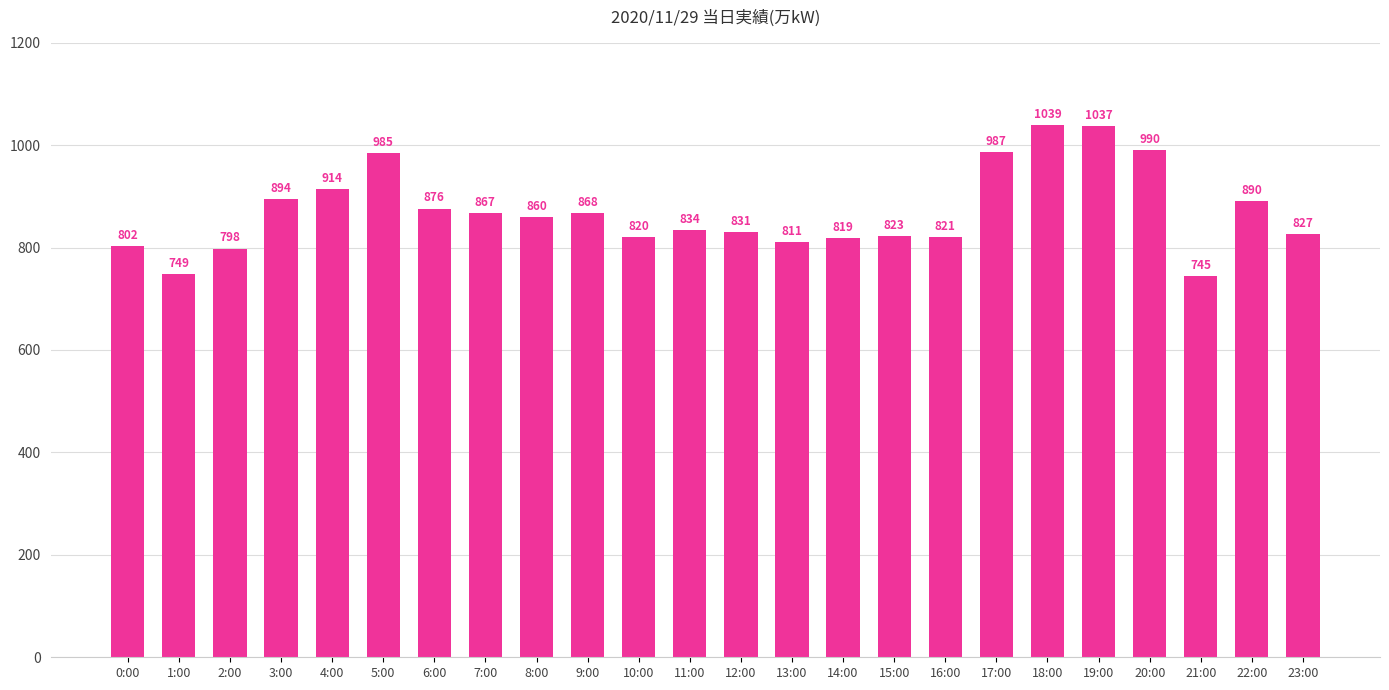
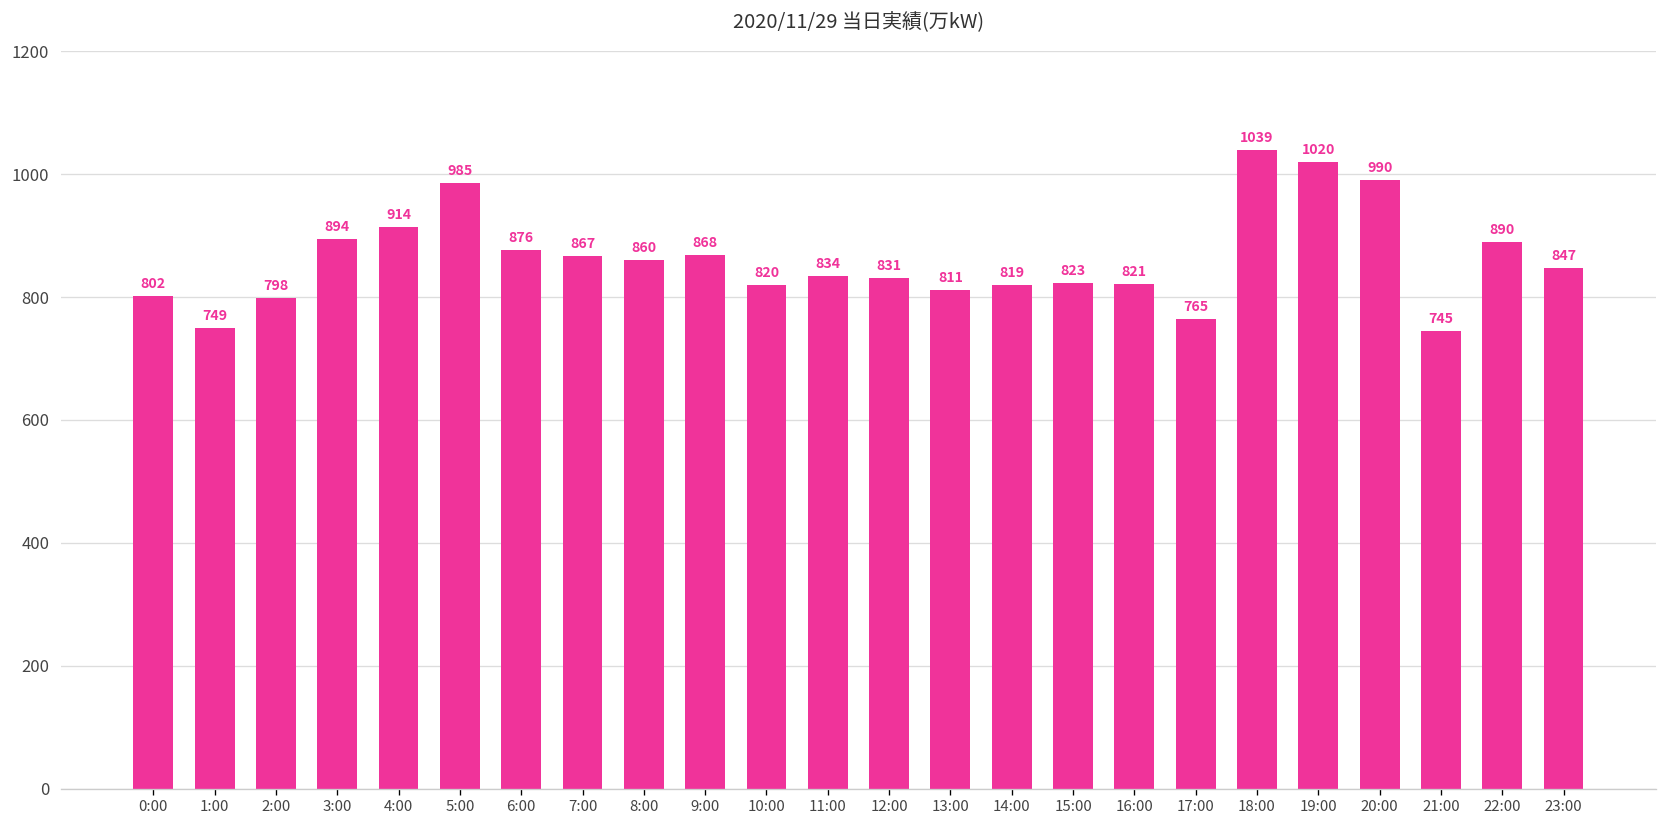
17:00: 987 -> 765
19:00: 1037 -> 1020
23:00: 827 -> 847
